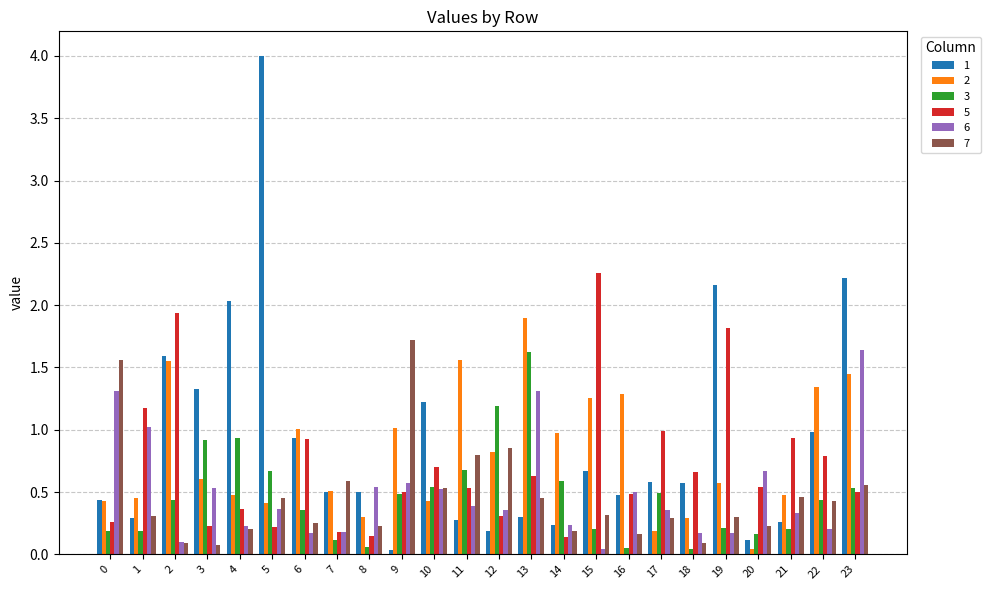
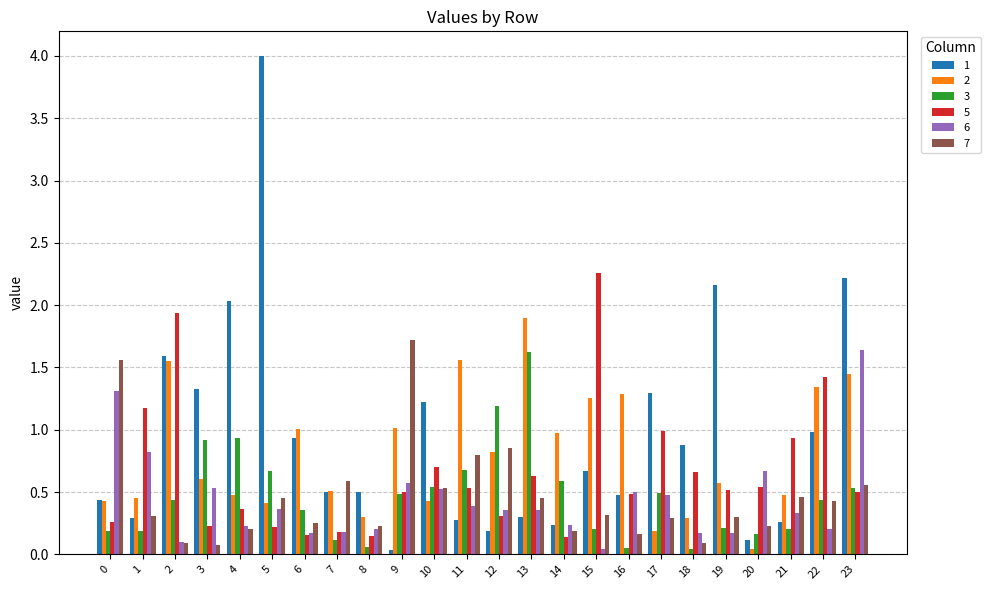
6, 1: 1.02 -> 0.82
5, 6: 0.93 -> 0.16
6, 8: 0.54 -> 0.21
6, 13: 1.31 -> 0.36
1, 17: 0.58 -> 1.29
6, 17: 0.36 -> 0.47
1, 18: 0.57 -> 0.88
5, 19: 1.82 -> 0.51
5, 22: 0.79 -> 1.42
